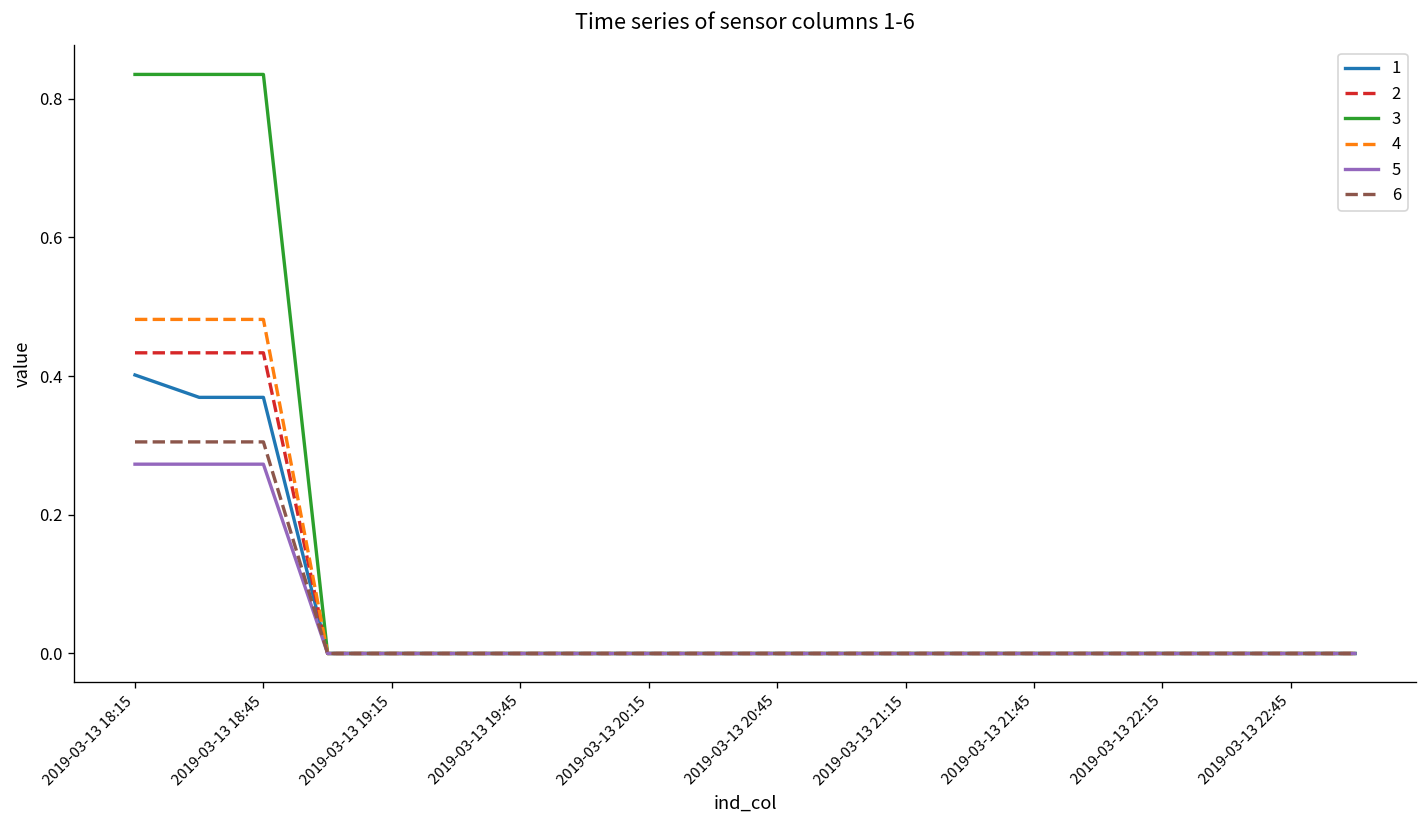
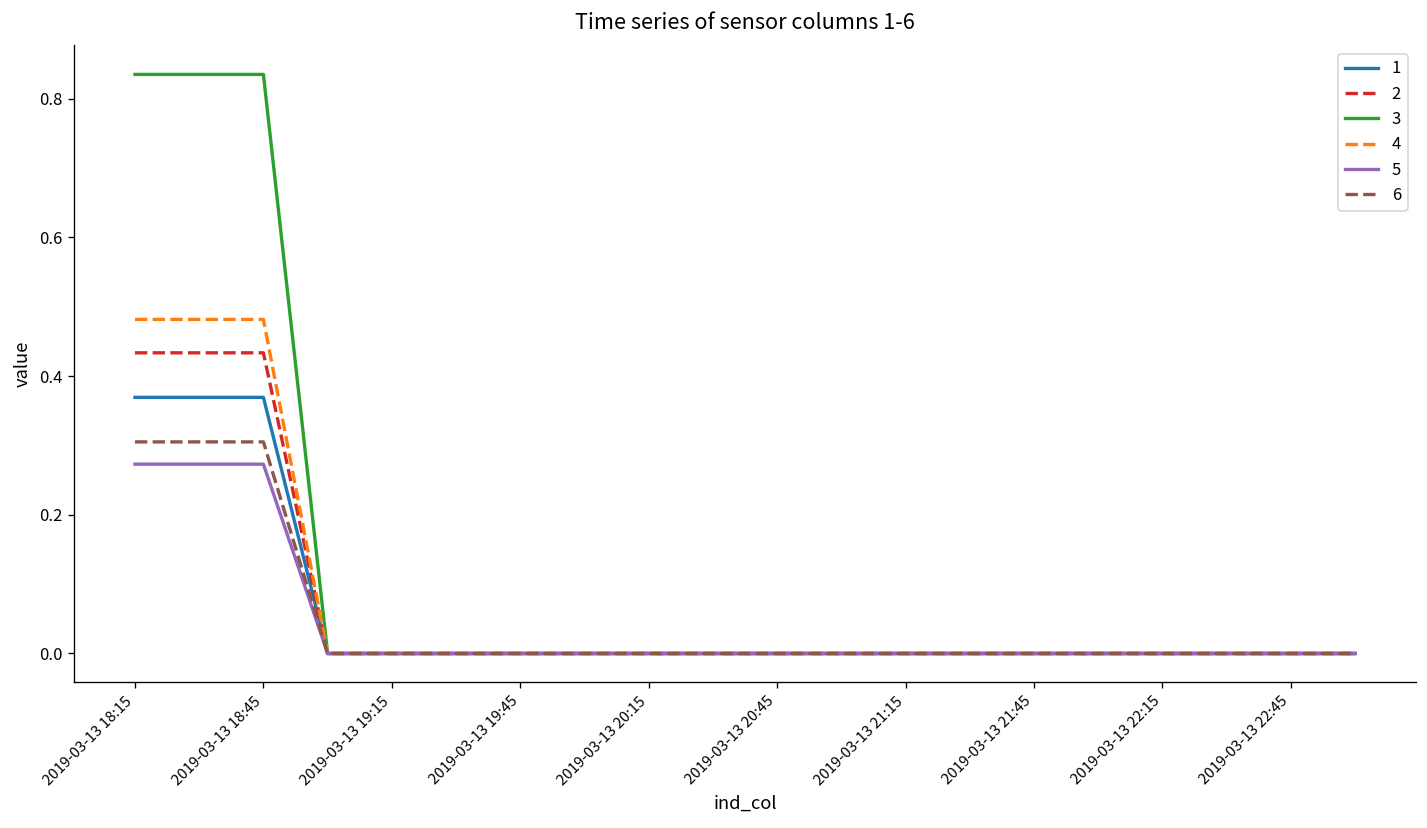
1, 2019-03-13 18:15: 0.40 -> 0.37
